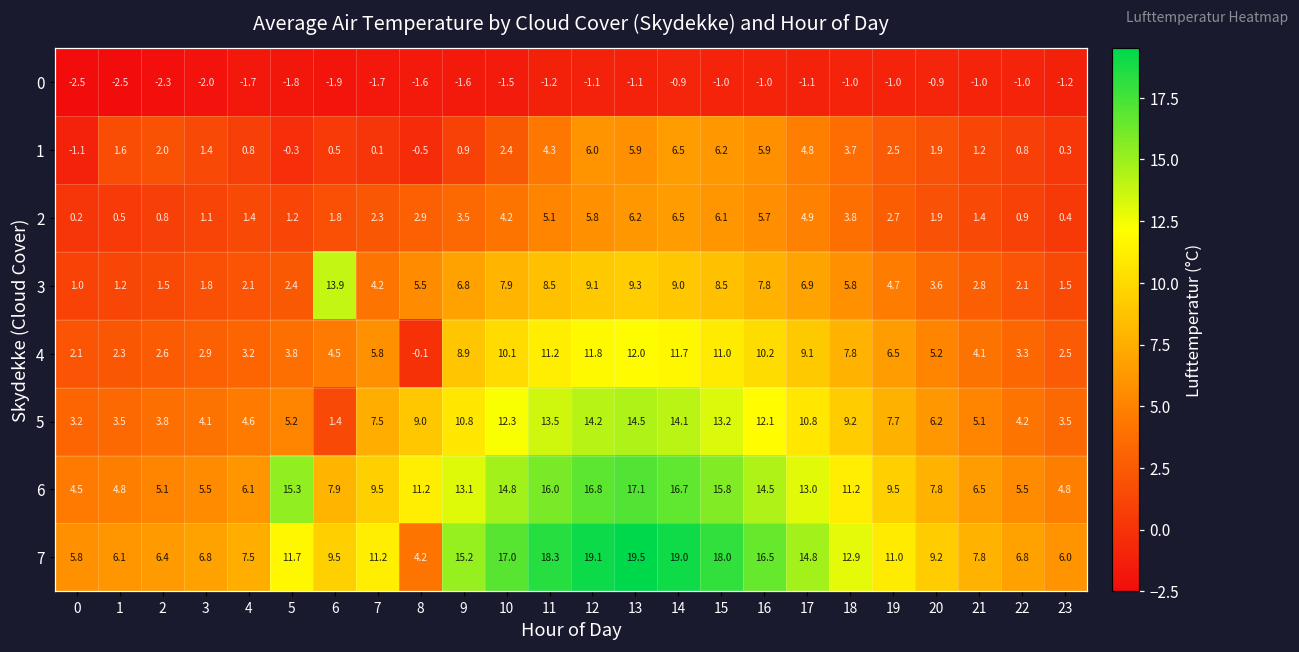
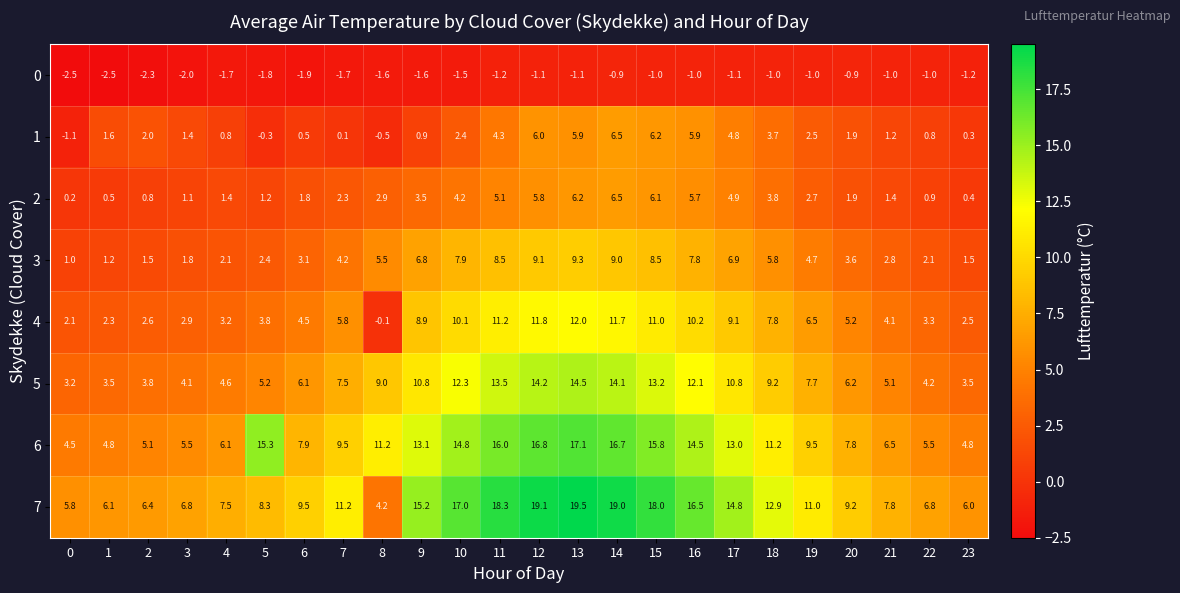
3, 6: 13.9 -> 3.1
5, 6: 1.4 -> 6.1
7, 5: 11.7 -> 8.3
